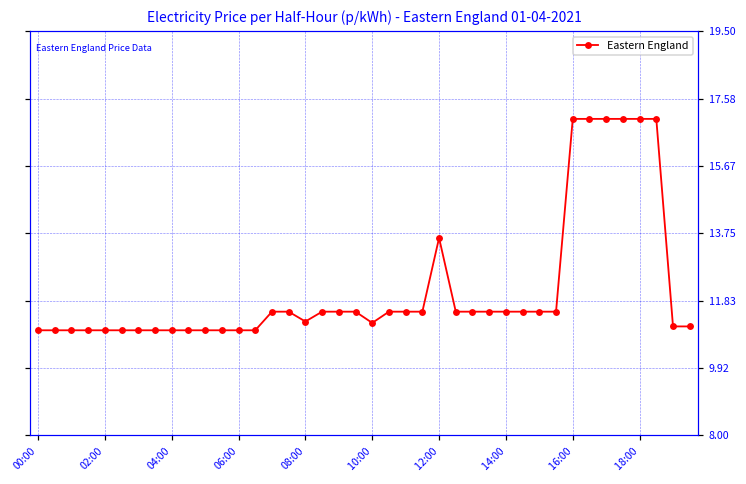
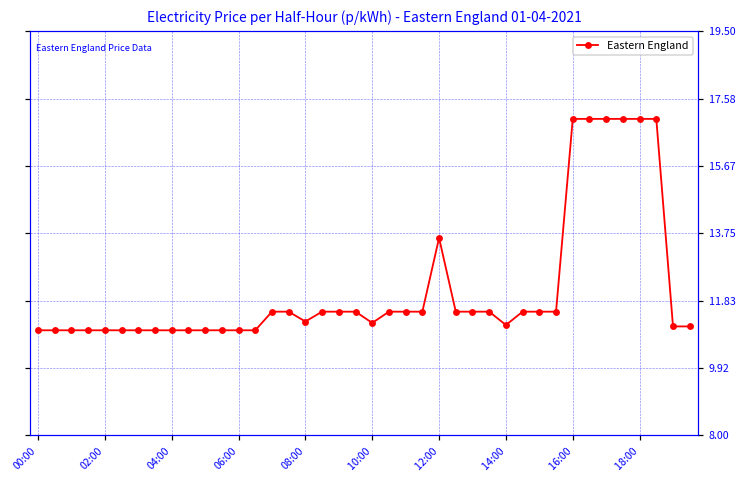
14:00: 11.5 -> 11.1
